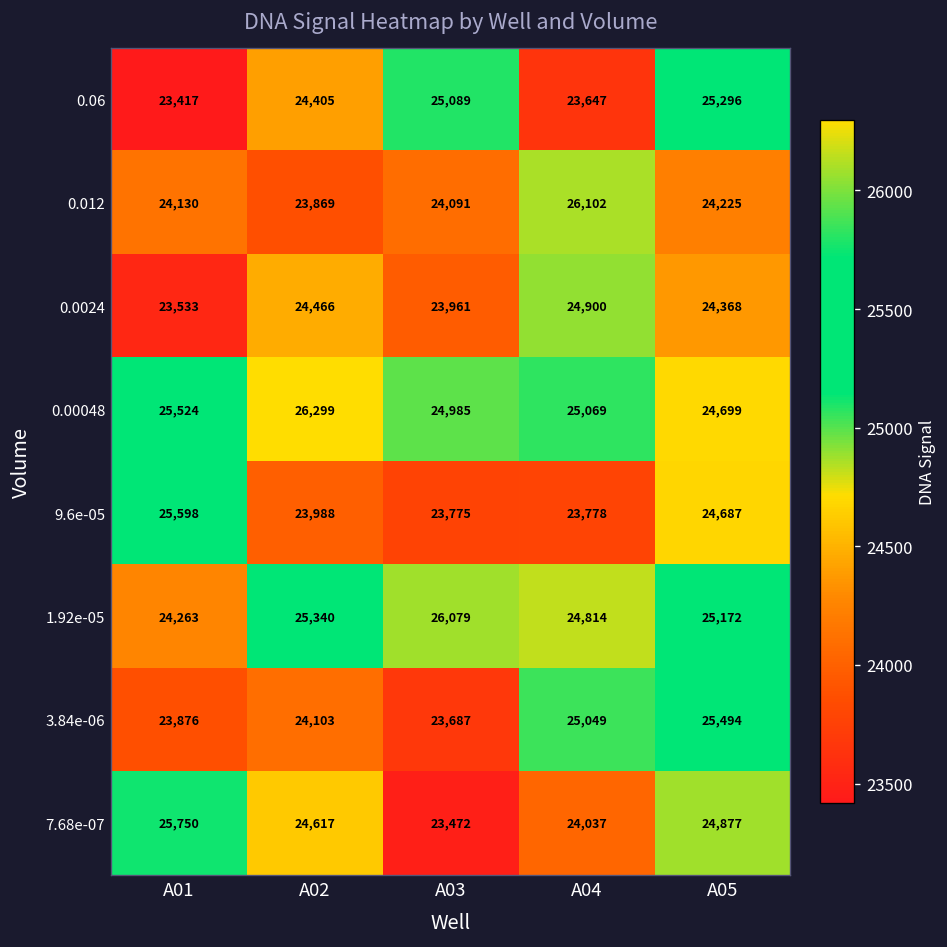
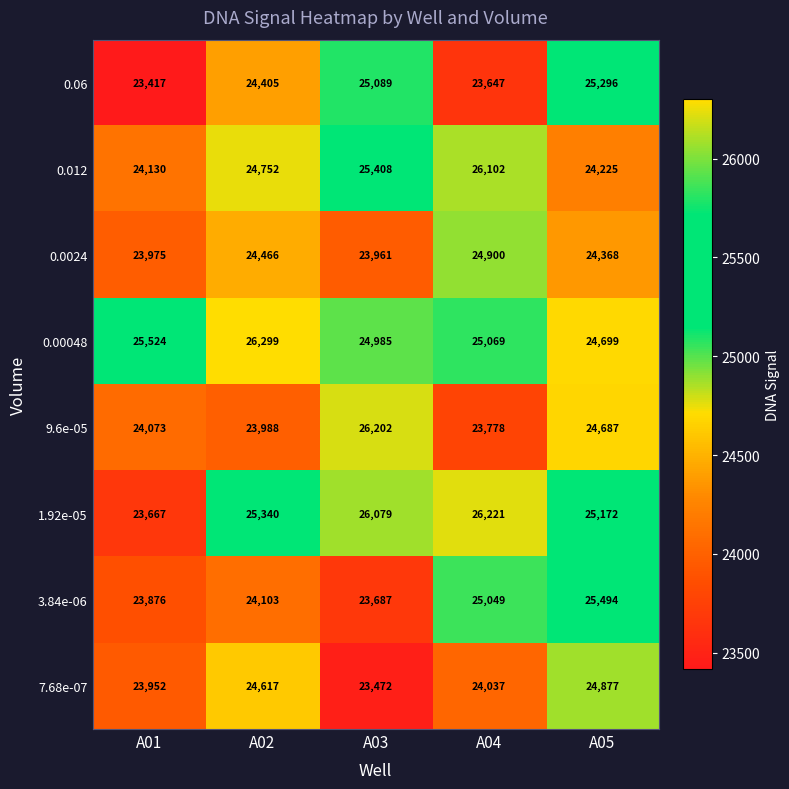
0.012, A02: 23,869 -> 24,752
0.012, A03: 24,091 -> 25,408
0.0024, A01: 23,533 -> 23,975
9.6e-05, A01: 25,598 -> 24,073
9.6e-05, A03: 23,775 -> 26,202
1.92e-05, A01: 24,263 -> 23,667
1.92e-05, A04: 24,814 -> 26,221
7.68e-07, A01: 25,750 -> 23,952
